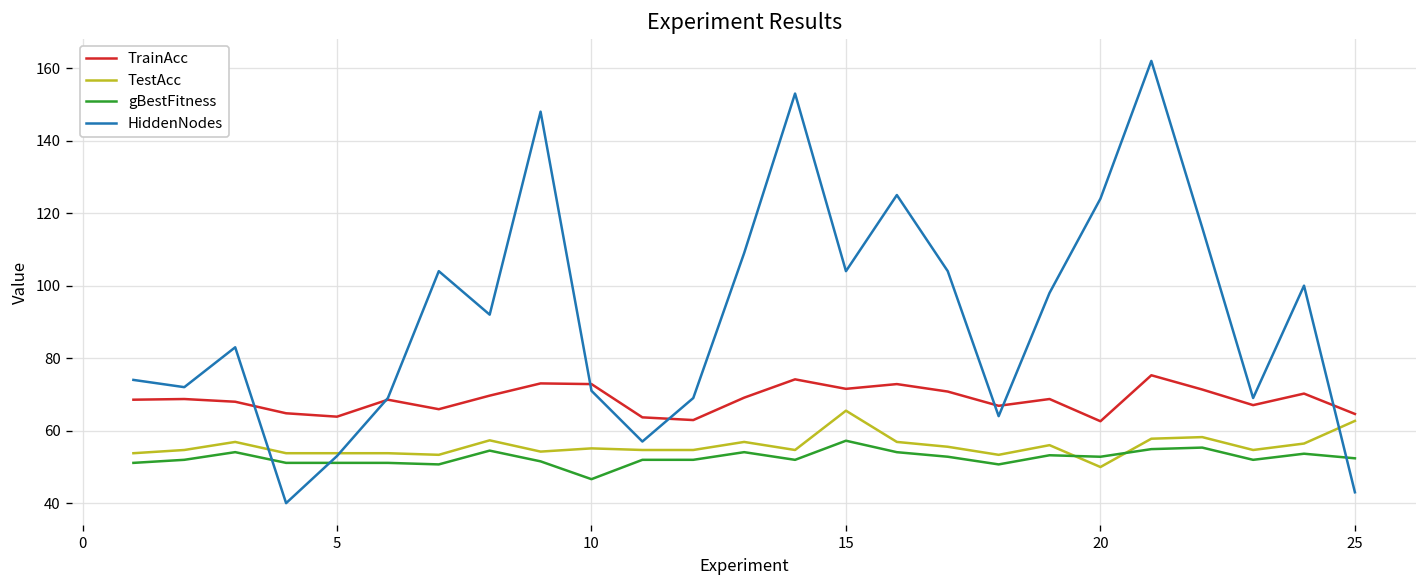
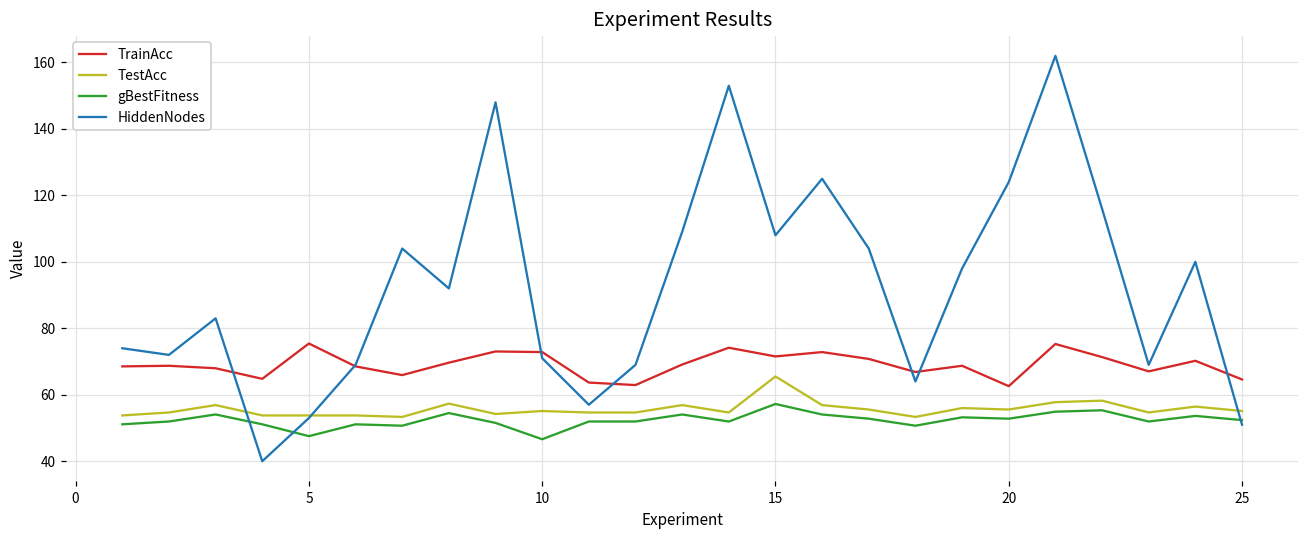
TrainAcc, 5: 64 -> 75
gBestFitness, 5: 51 -> 48
HiddenNodes, 15: 104 -> 108
TestAcc, 20: 50 -> 56
TestAcc, 25: 63 -> 55
HiddenNodes, 25: 43 -> 51
